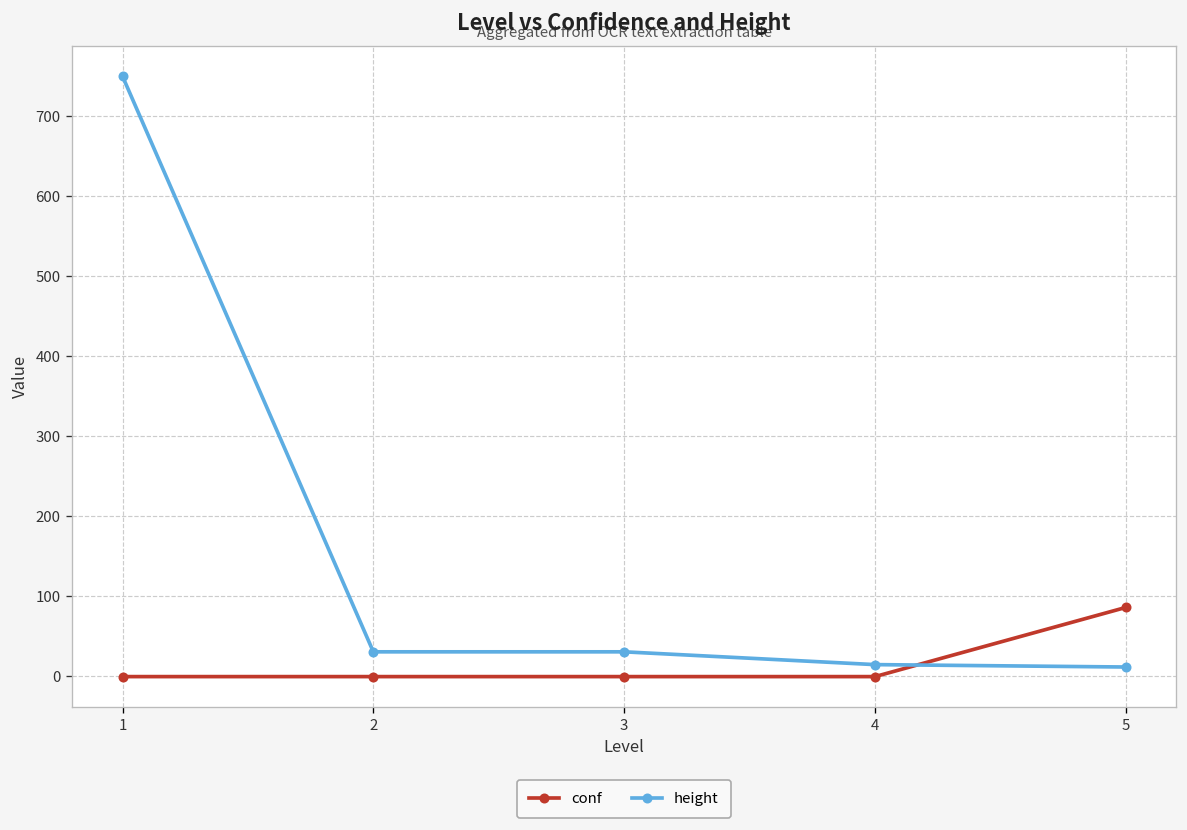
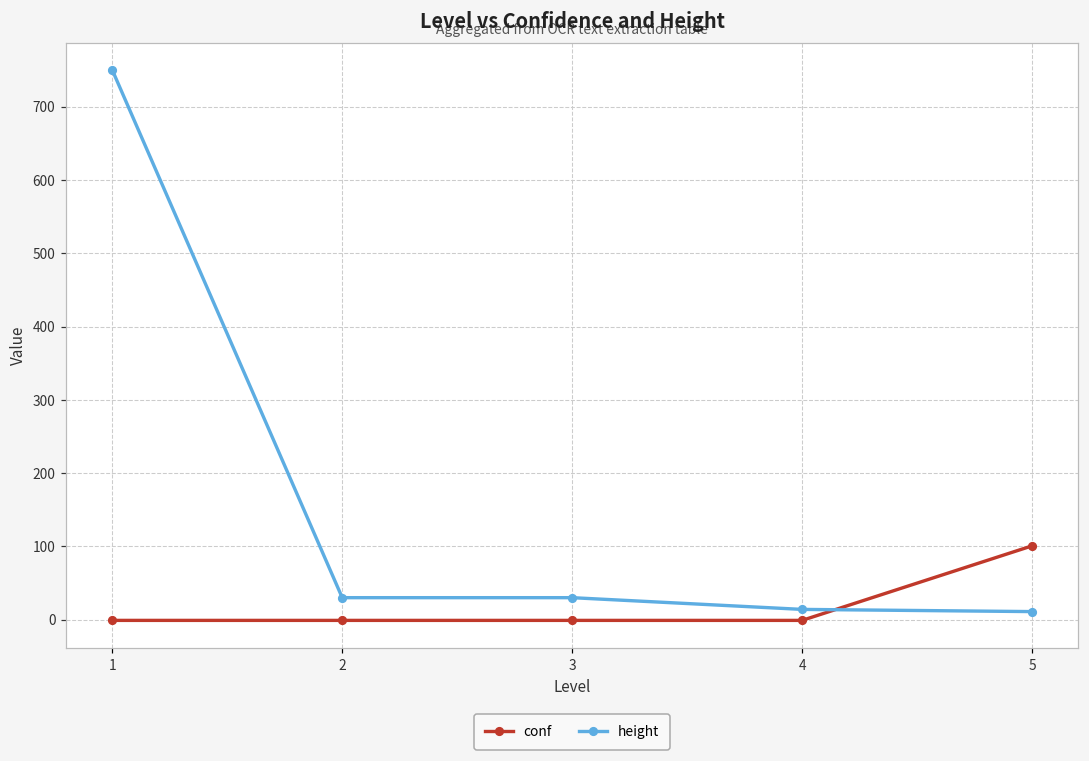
conf, 5: 90 -> 100
